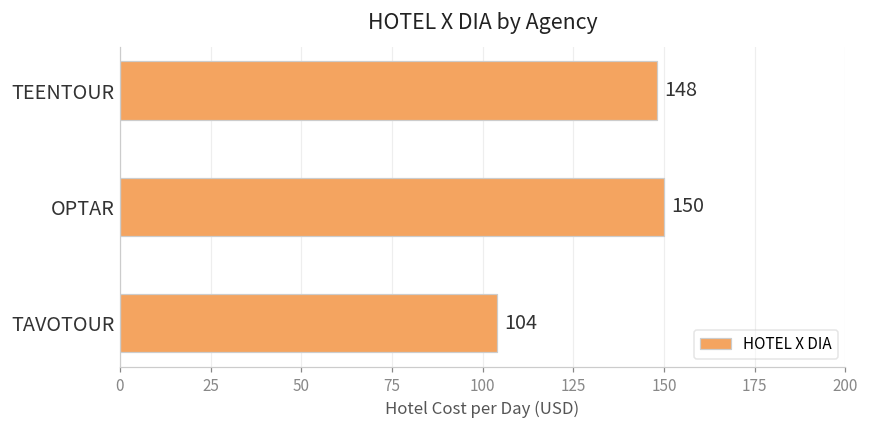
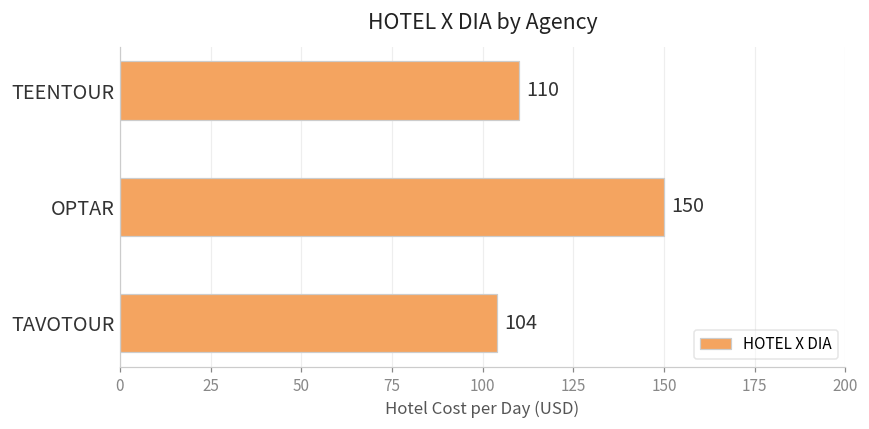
TEENTOUR: 148 -> 110
